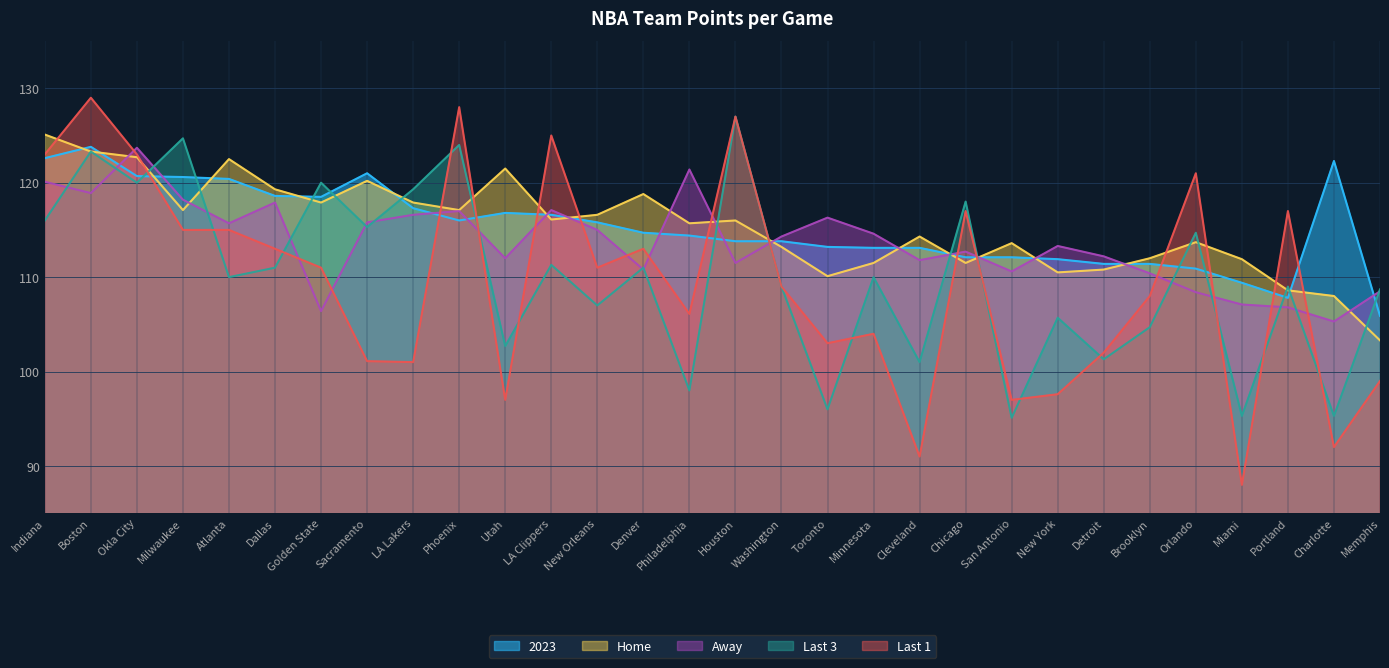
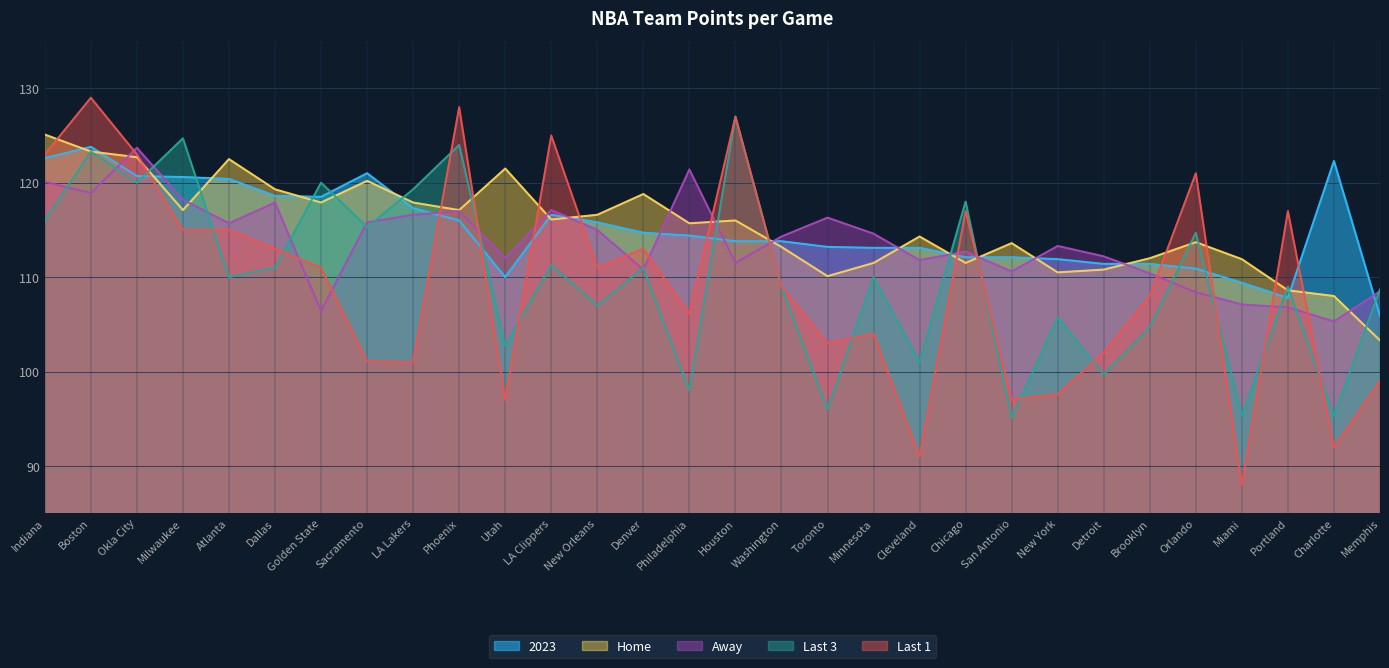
2023, Utah: 117 -> 110
Last 3, Detroit: 101 -> 100
